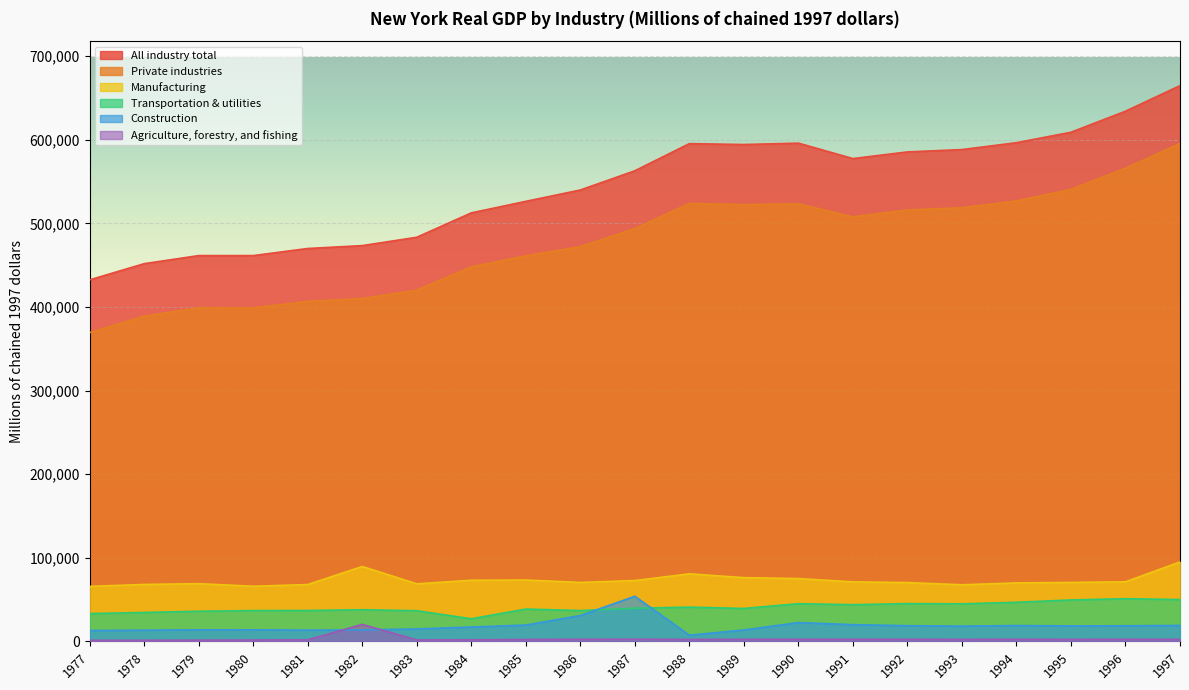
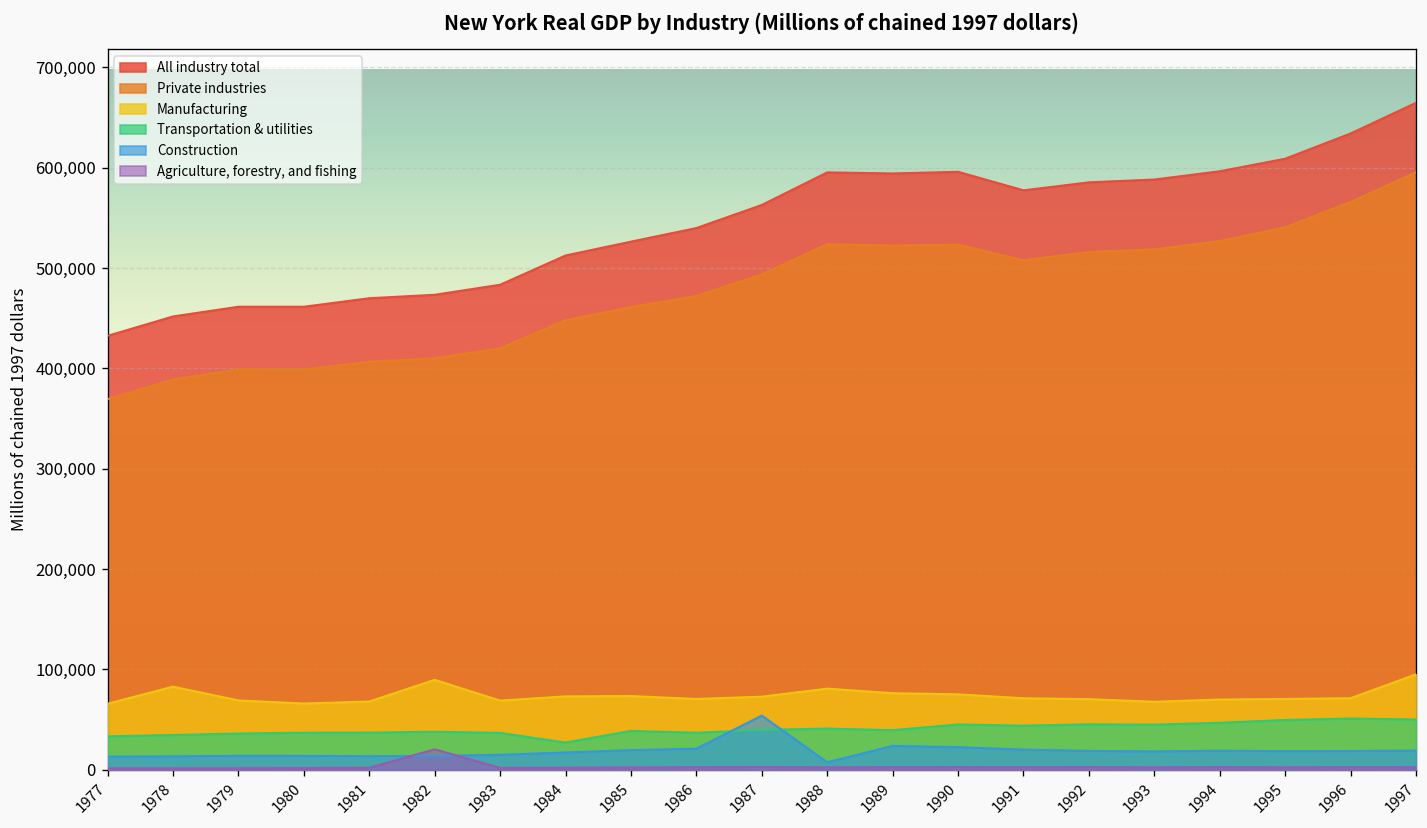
Manufacturing, 1978: 70,000 -> 80,000
Construction, 1986: 30,000 -> 20,000
Construction, 1989: 10,000 -> 20,000
